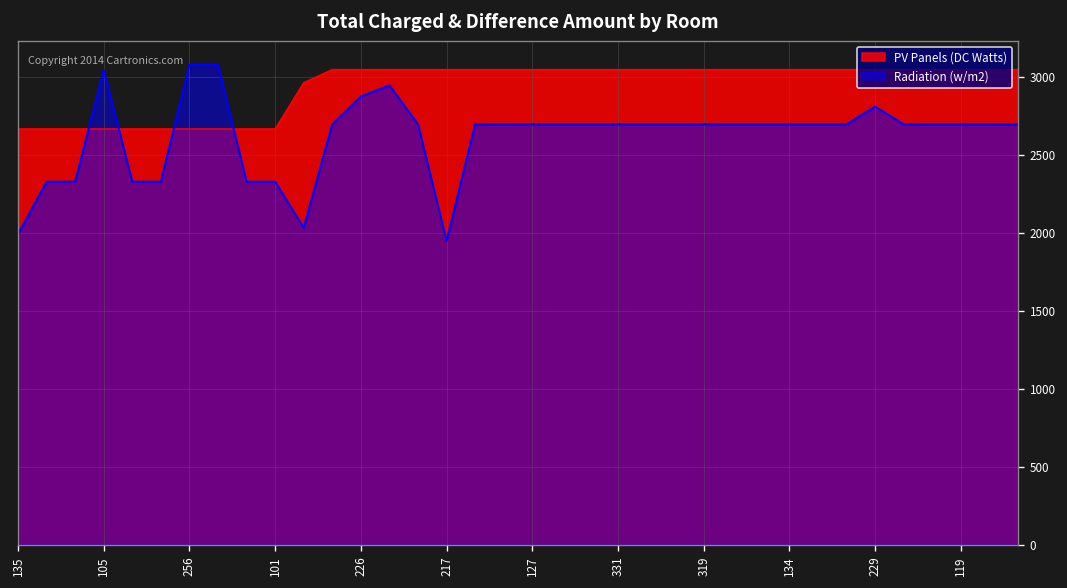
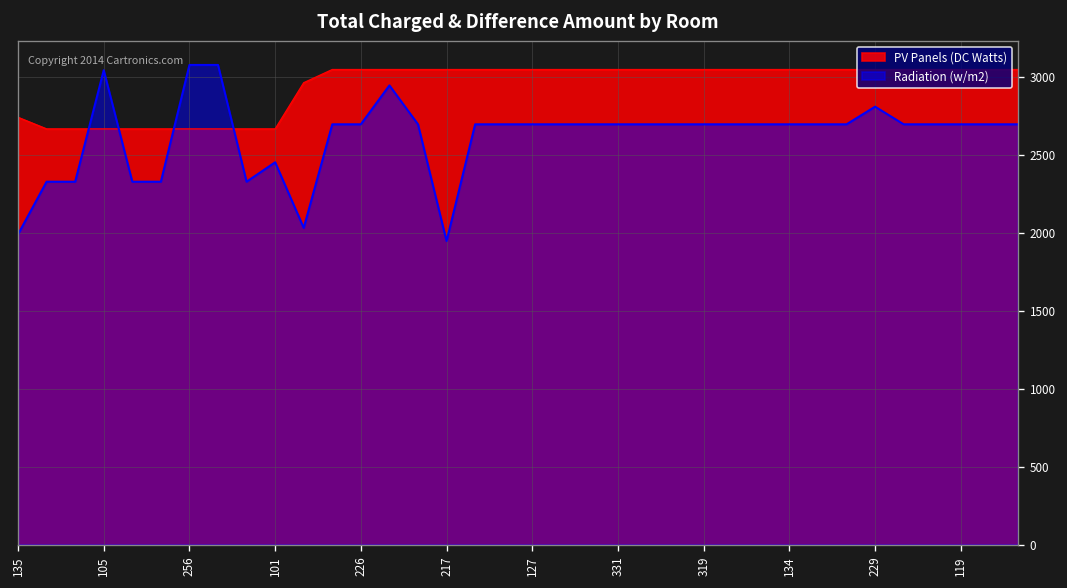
PV Panels (DC Watts), 135: 2670 -> 2740
Radiation (w/m2), 101: 2330 -> 2460
Radiation (w/m2), 226: 2880 -> 2700
